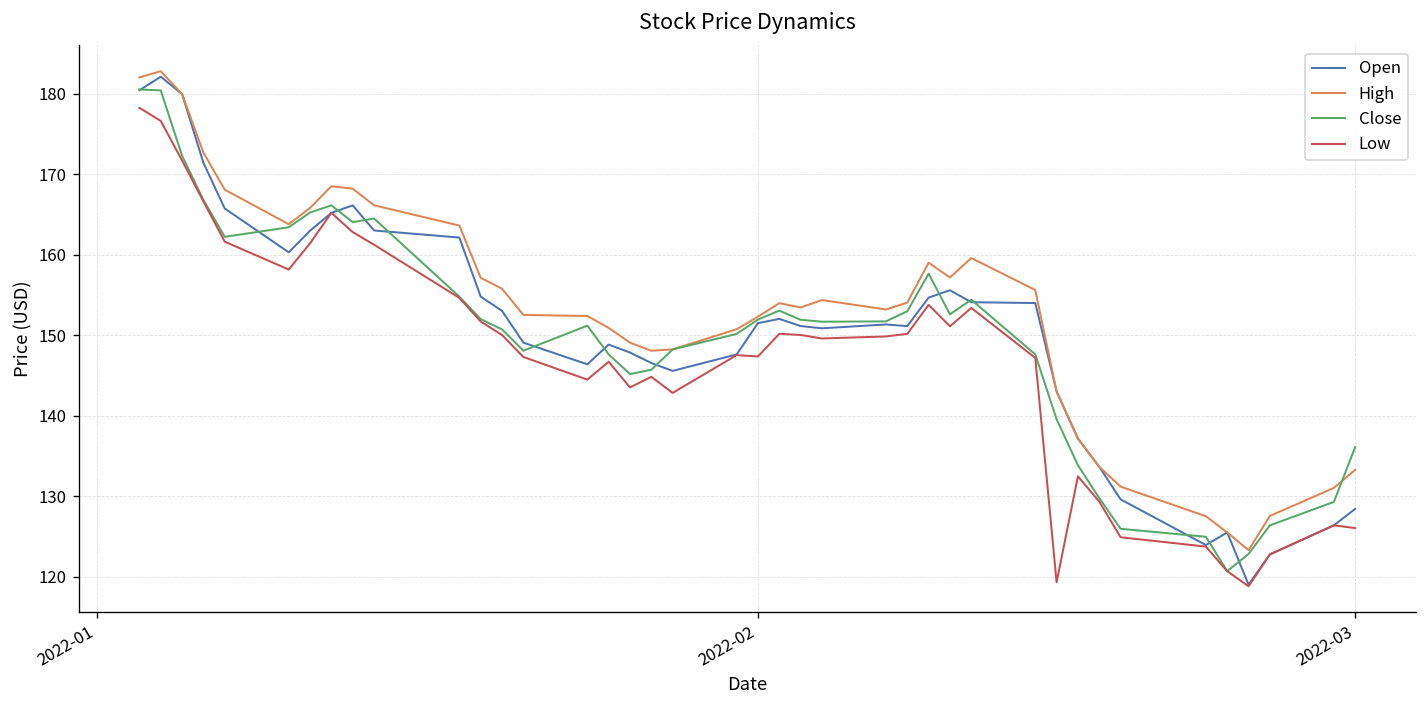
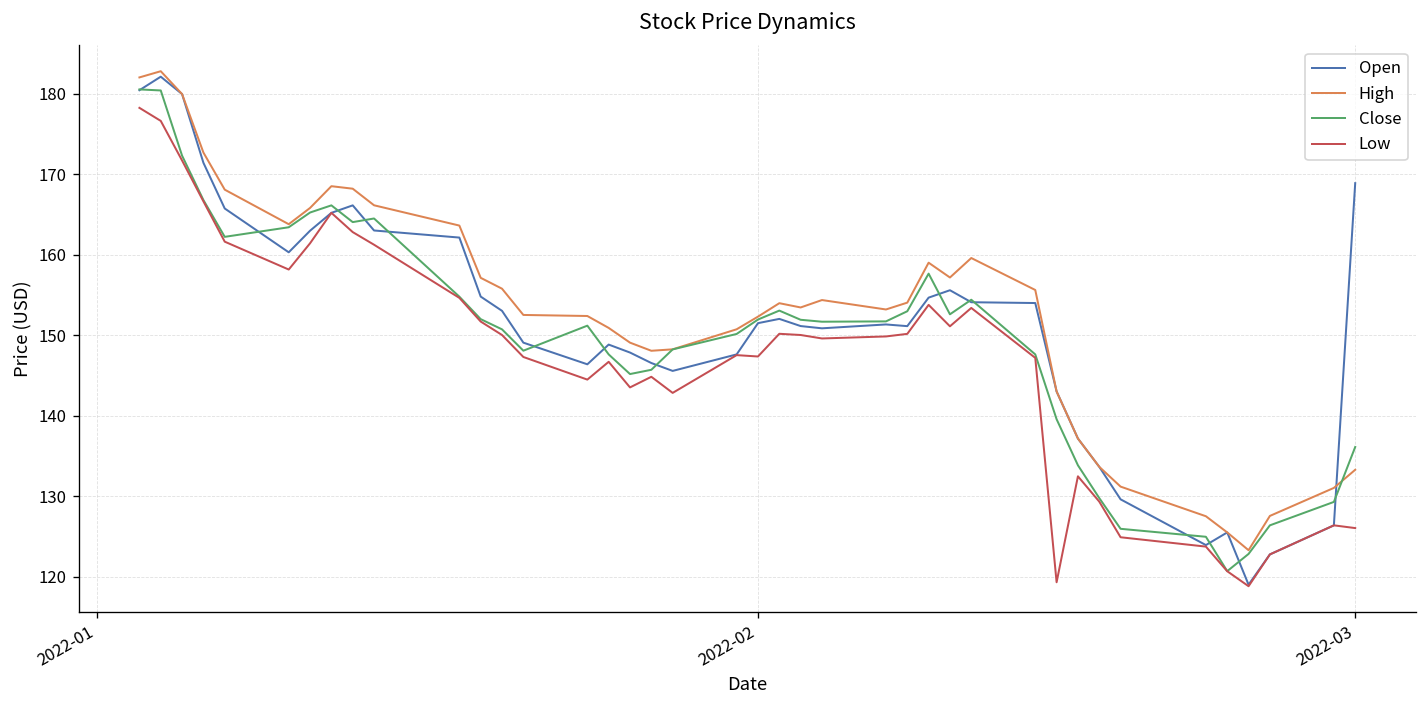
Open, 2022-03: 128 -> 169
